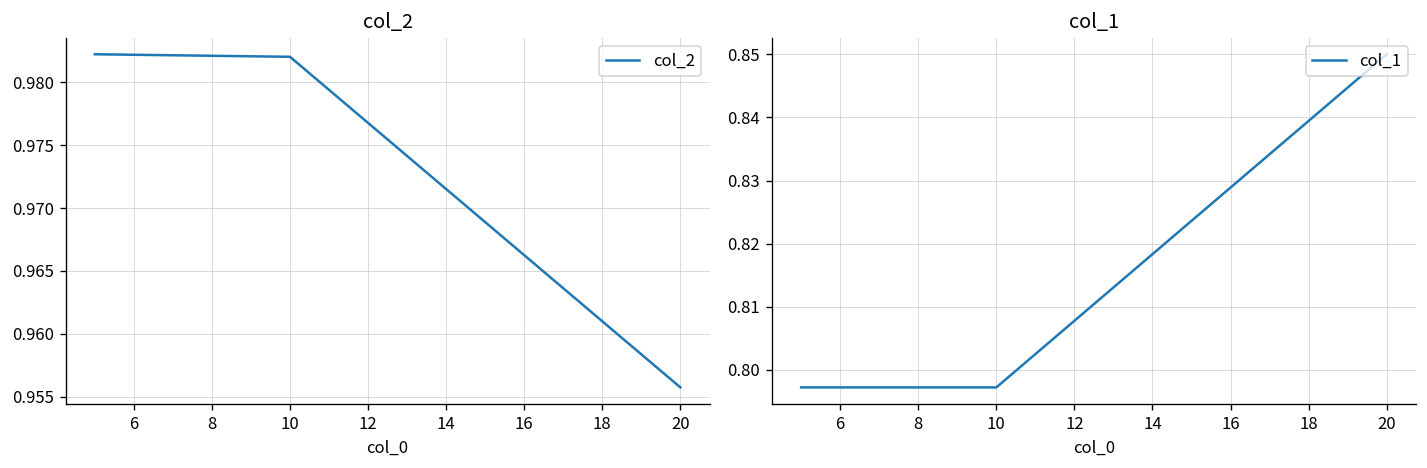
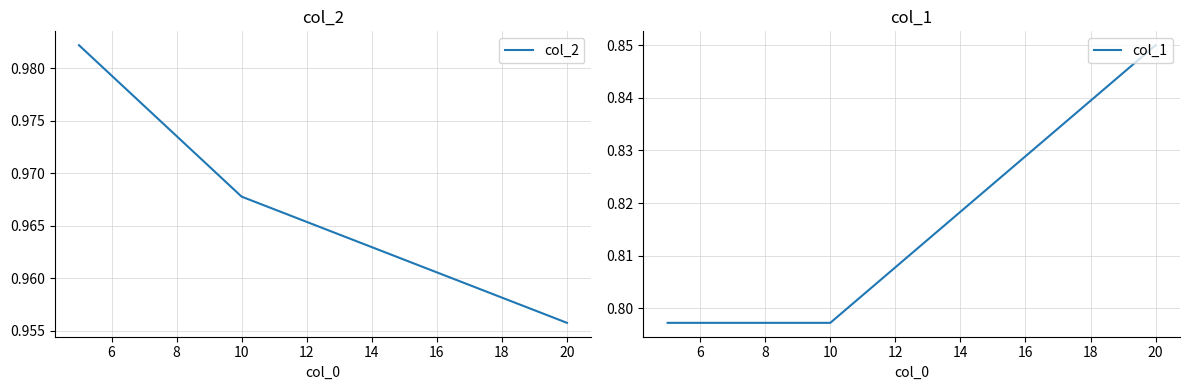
col_2, 10: 0.9820 -> 0.9678
